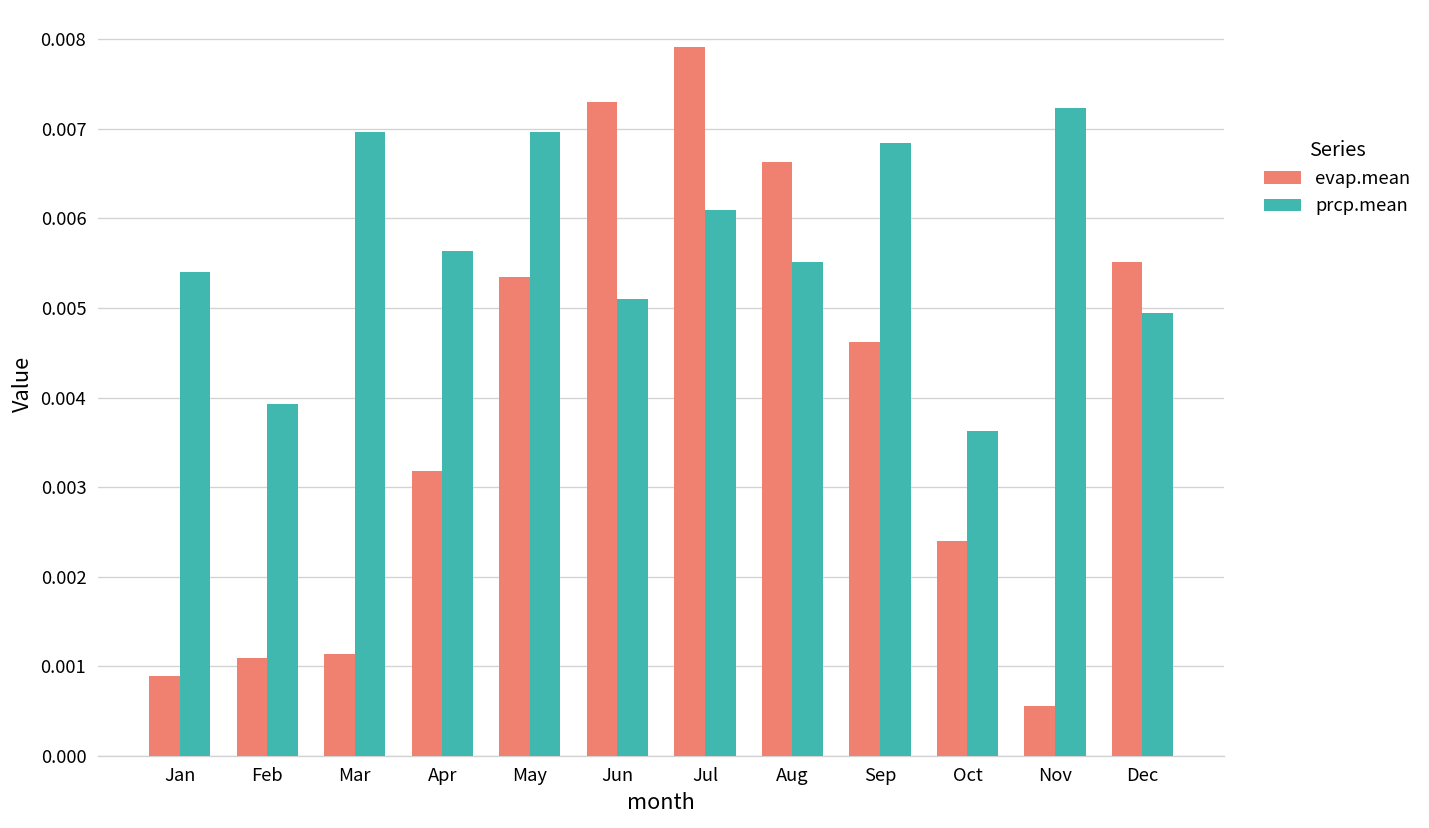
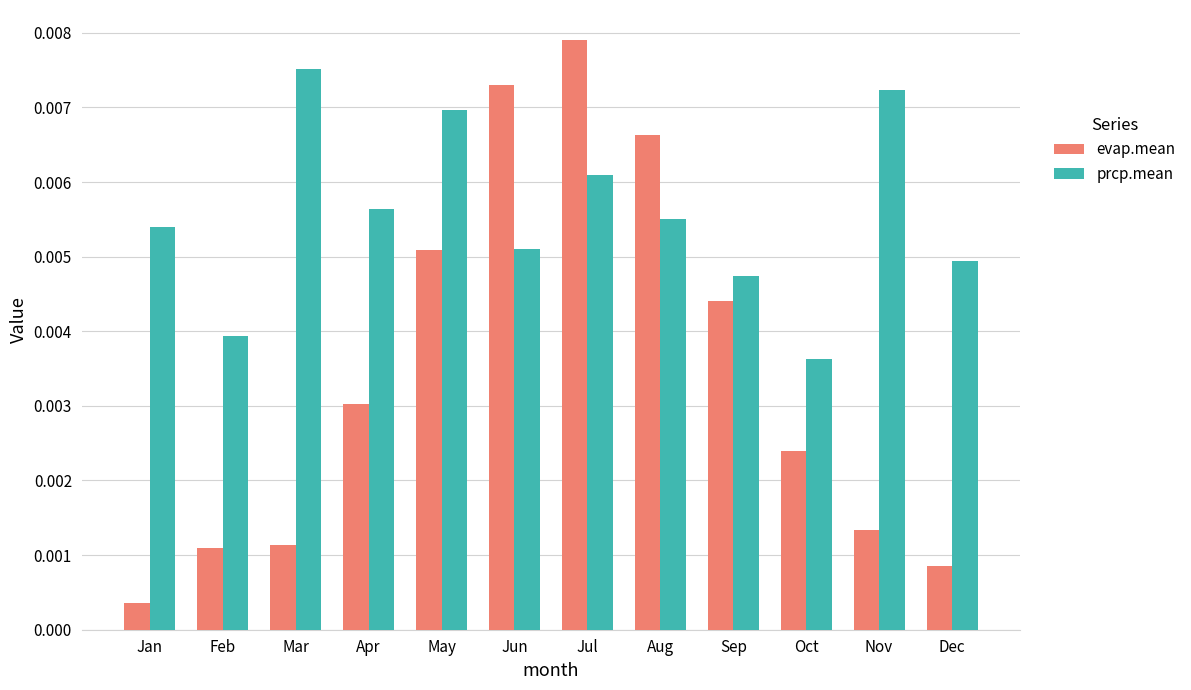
evap.mean, Jan: 0.0009 -> 0.0004
prcp.mean, Mar: 0.0070 -> 0.0075
evap.mean, Apr: 0.0032 -> 0.0030
evap.mean, May: 0.0054 -> 0.0051
evap.mean, Sep: 0.0046 -> 0.0044
prcp.mean, Sep: 0.0068 -> 0.0047
evap.mean, Nov: 0.0006 -> 0.0013
evap.mean, Dec: 0.0055 -> 0.0009
